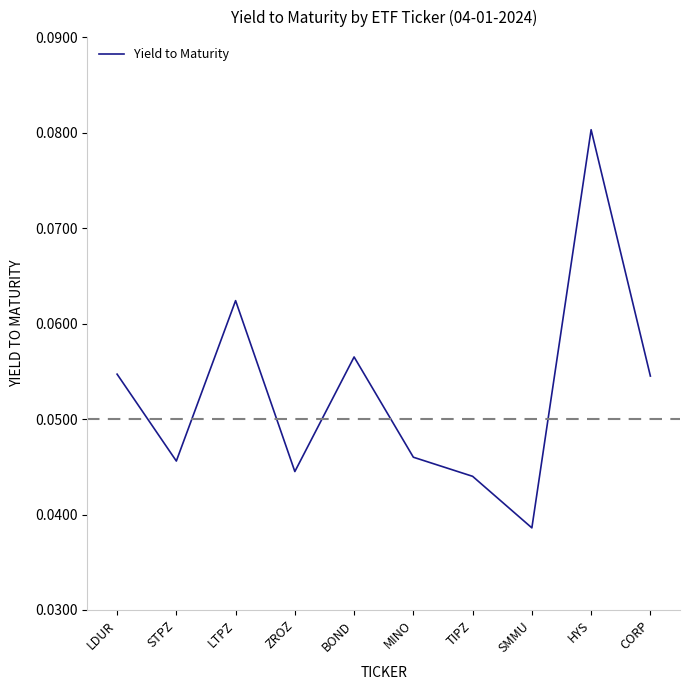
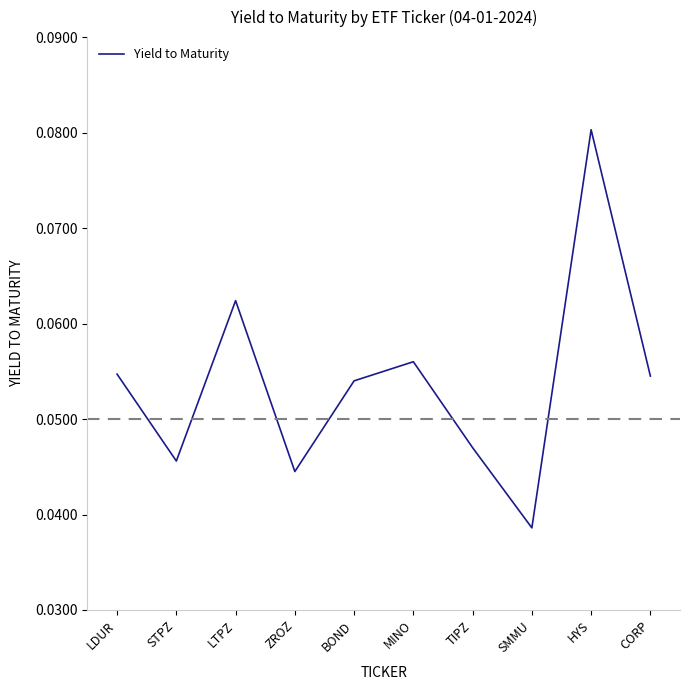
BOND: 0.057 -> 0.054
MINO: 0.046 -> 0.056
TIPZ: 0.044 -> 0.047
